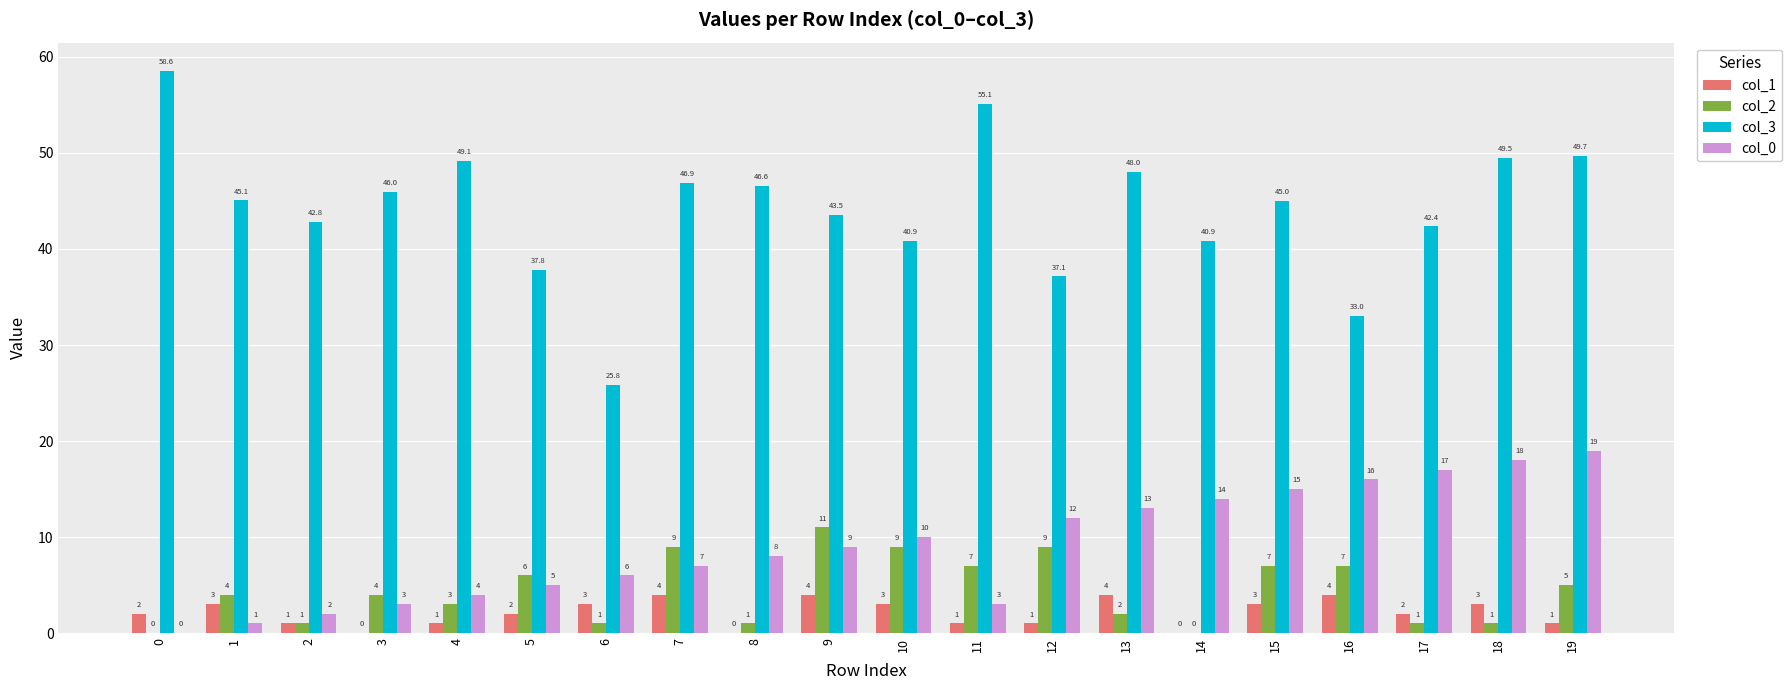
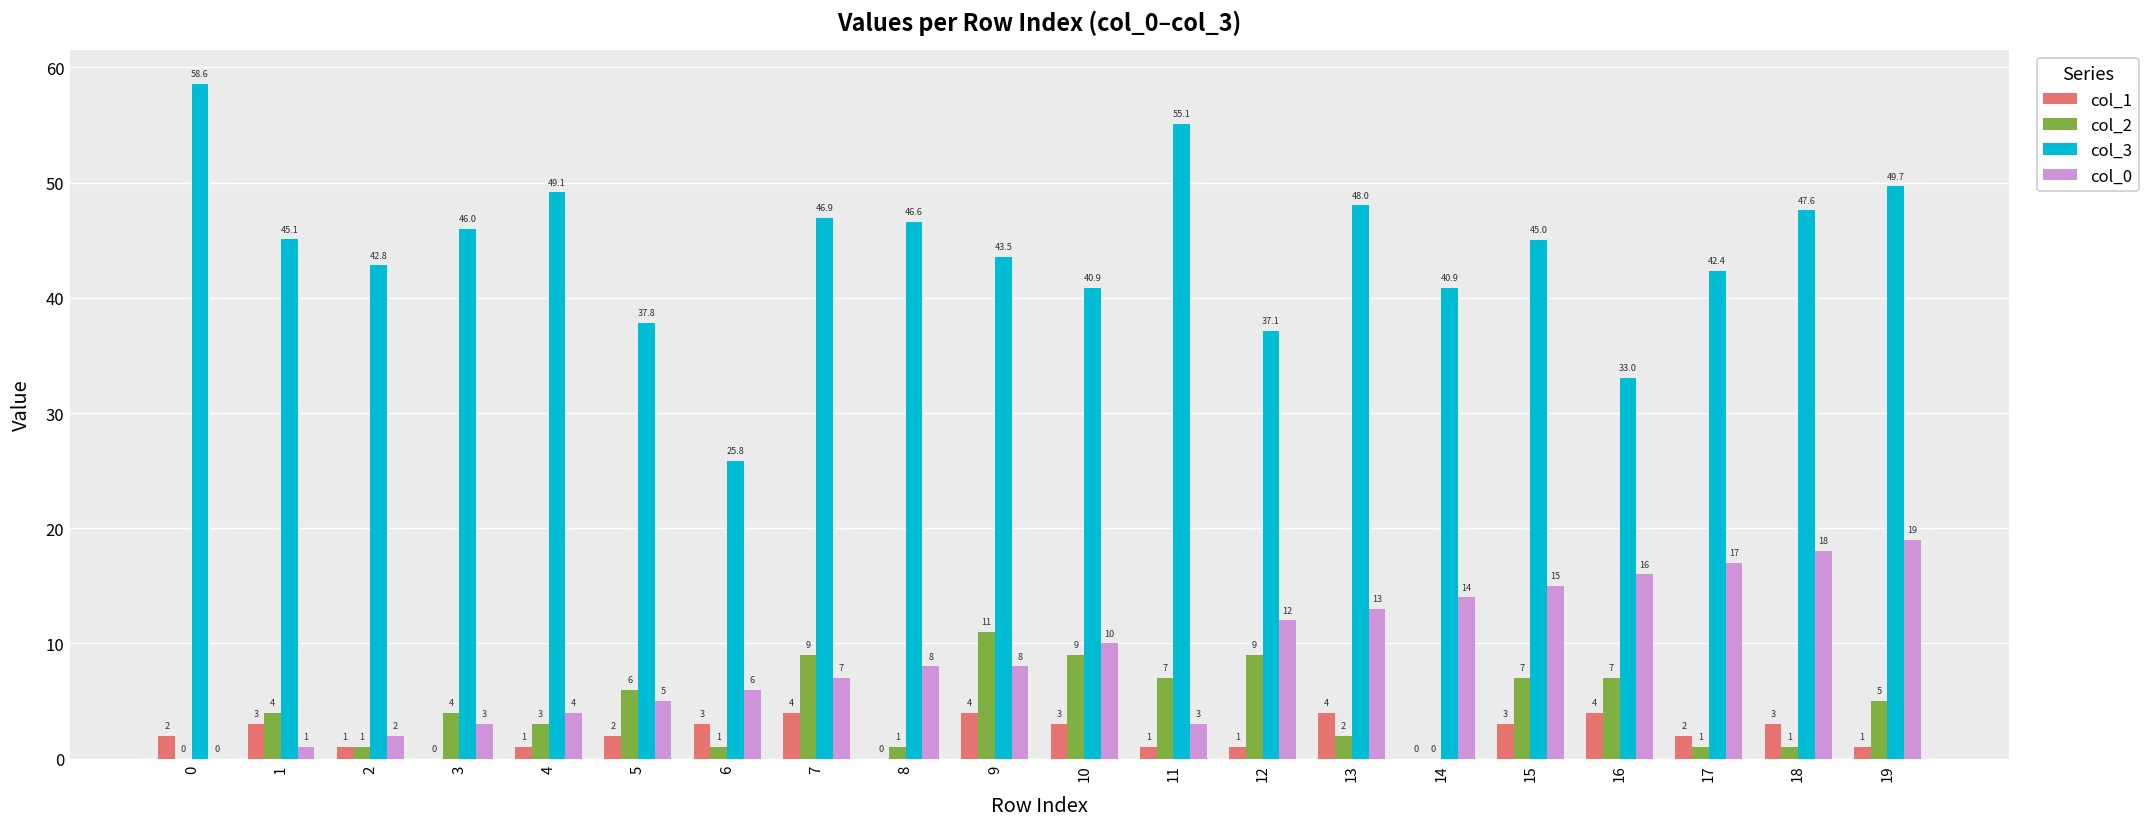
col_0, 9: 9 -> 8
col_3, 18: 49.5 -> 47.6
